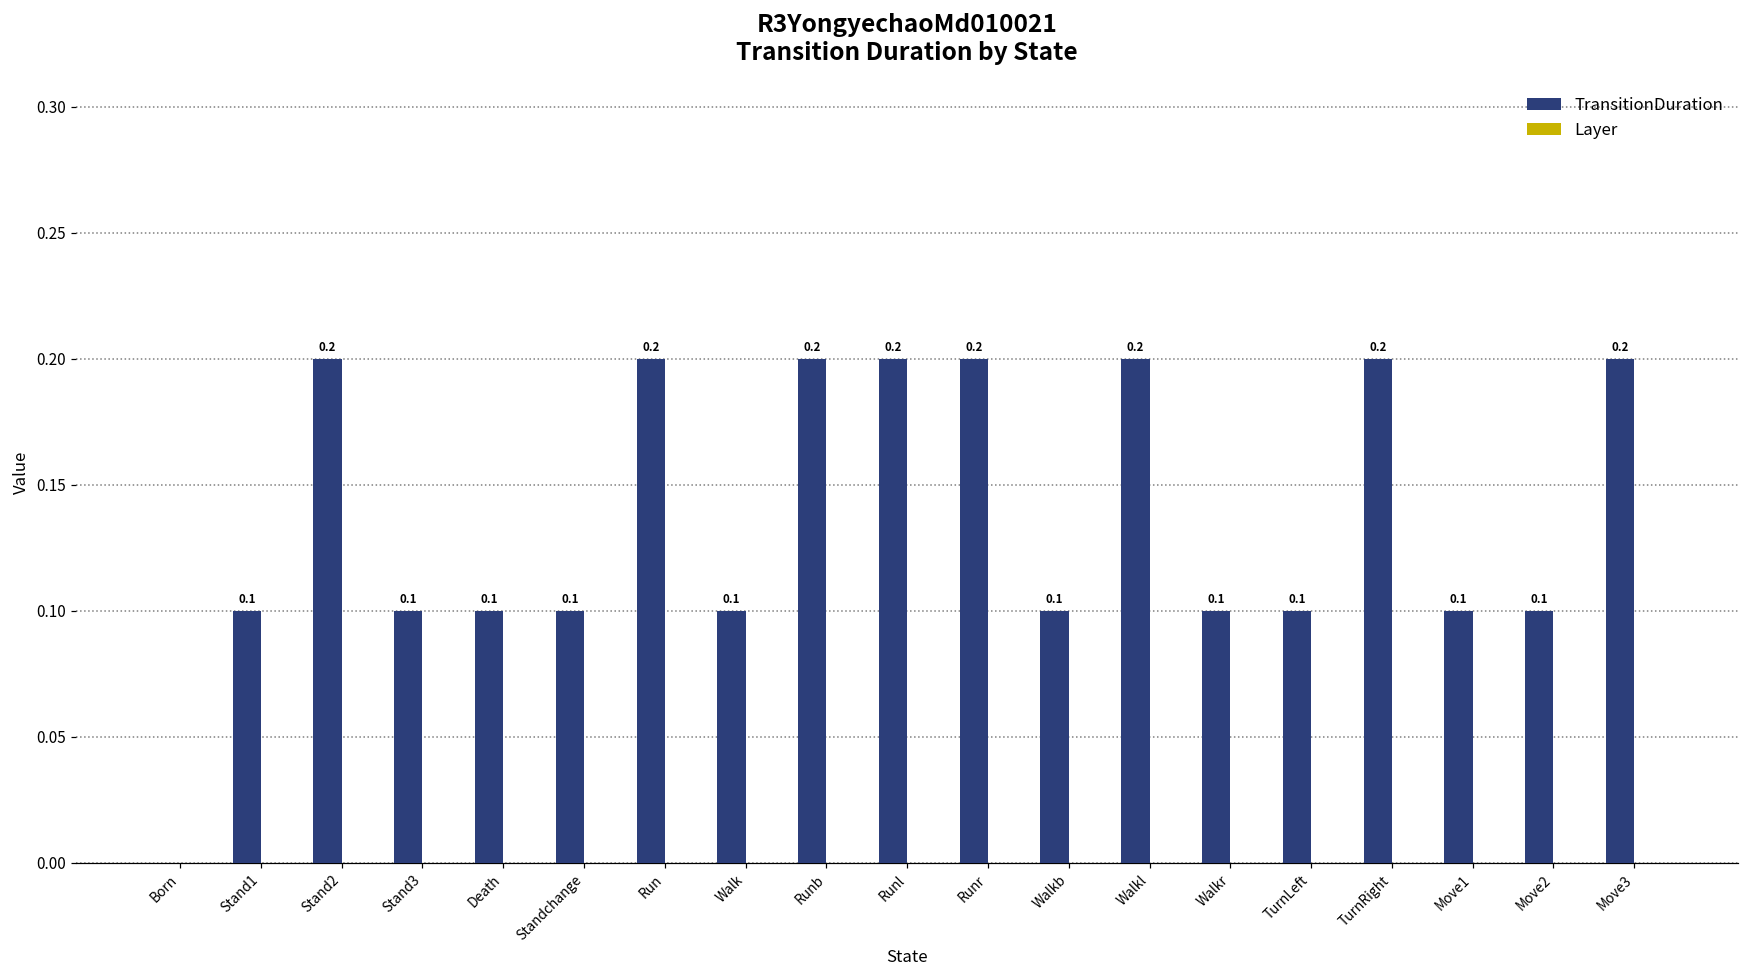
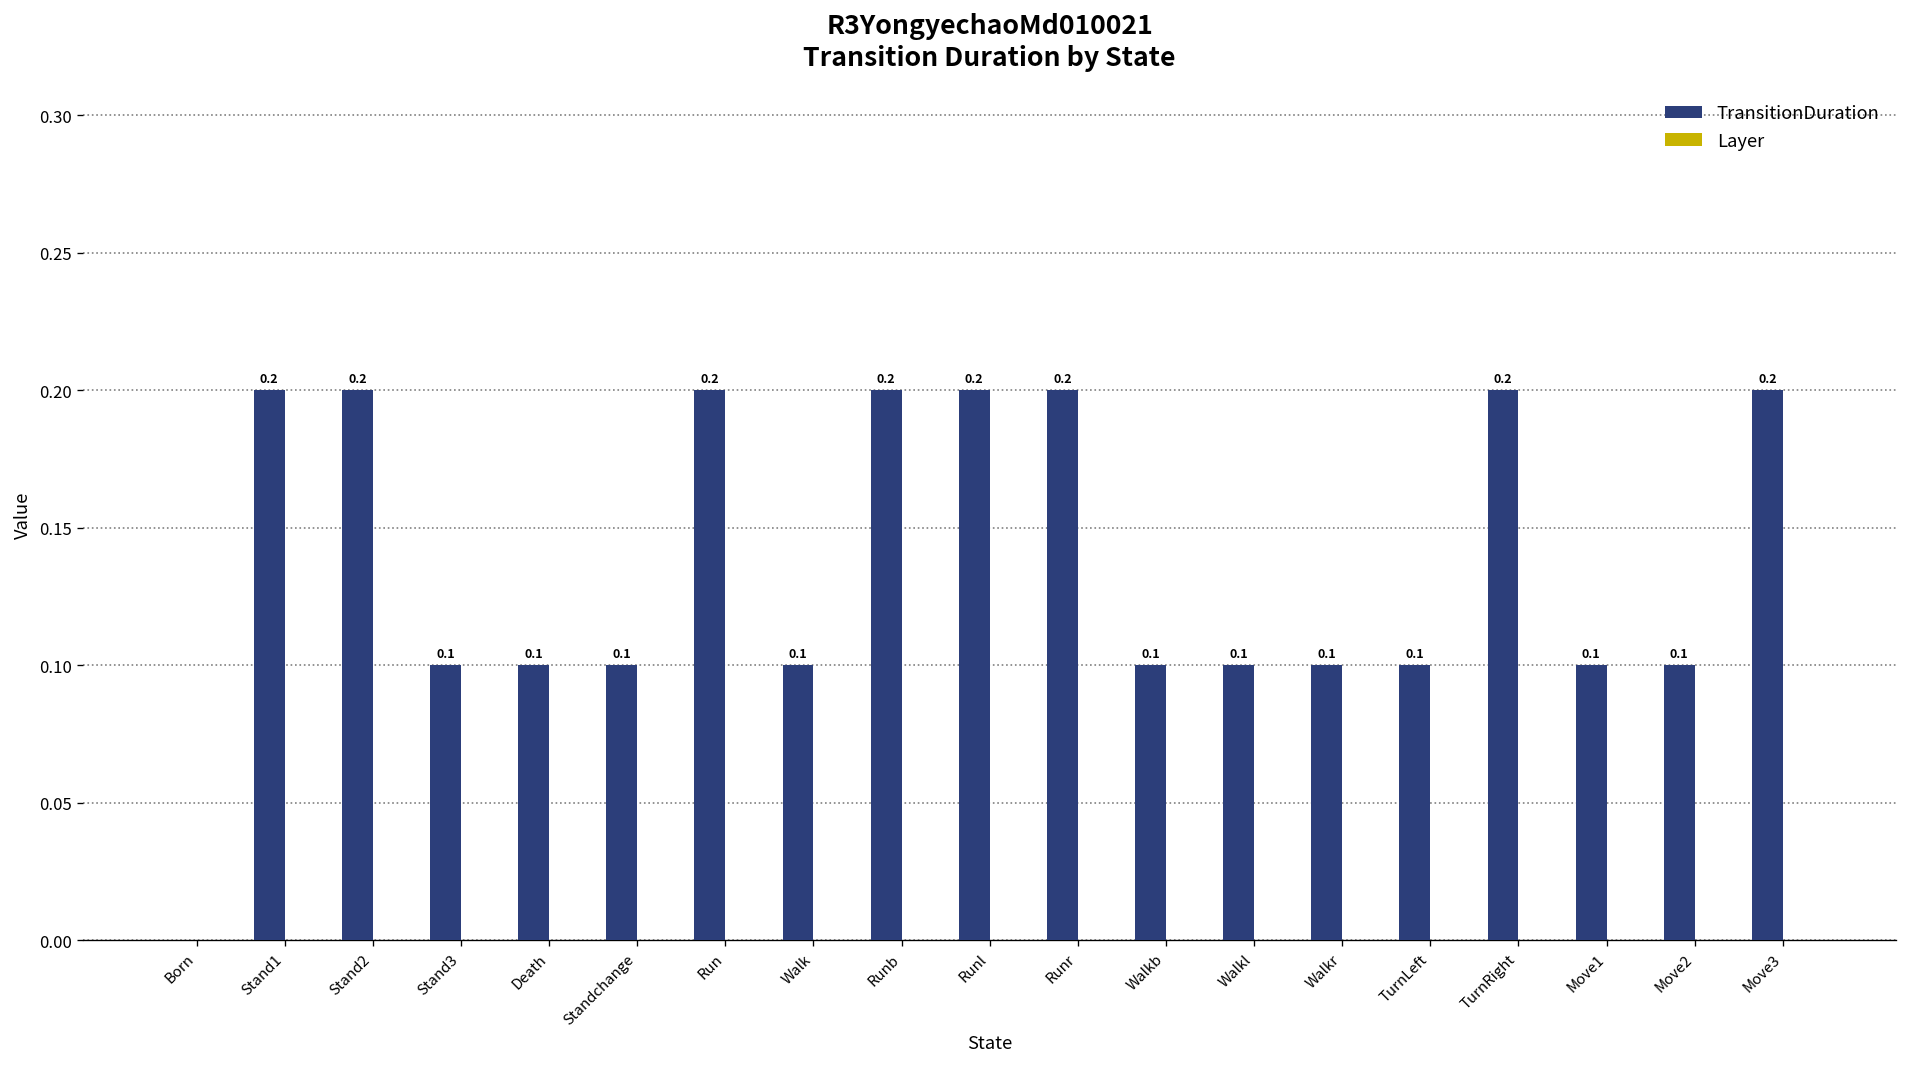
TransitionDuration, Stand1: 0.1 -> 0.2
TransitionDuration, Walkl: 0.2 -> 0.1
